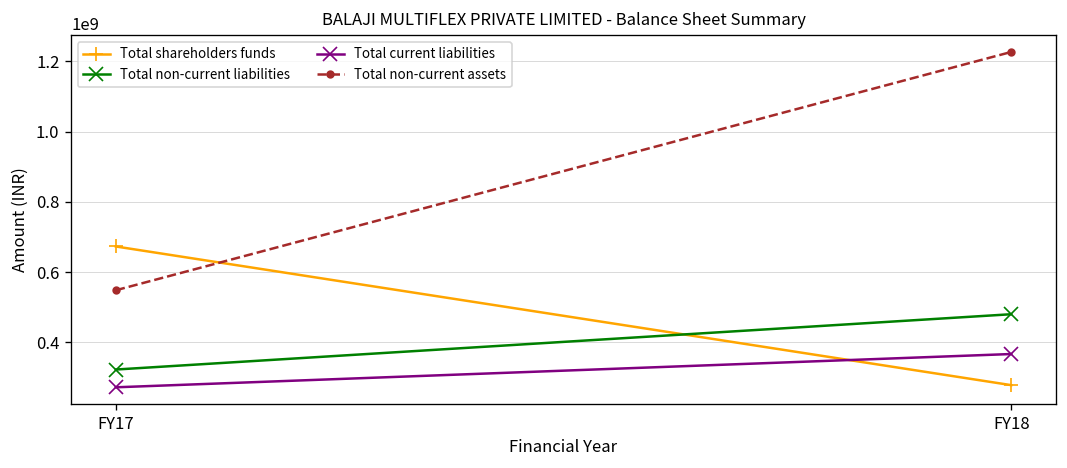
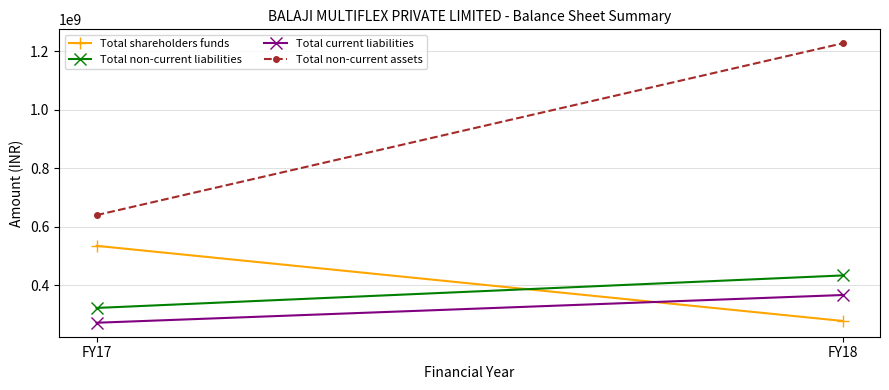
Total shareholders funds, FY17: 670000000 -> 540000000
Total non-current assets, FY17: 550000000 -> 640000000
Total non-current liabilities, FY18: 480000000 -> 430000000
